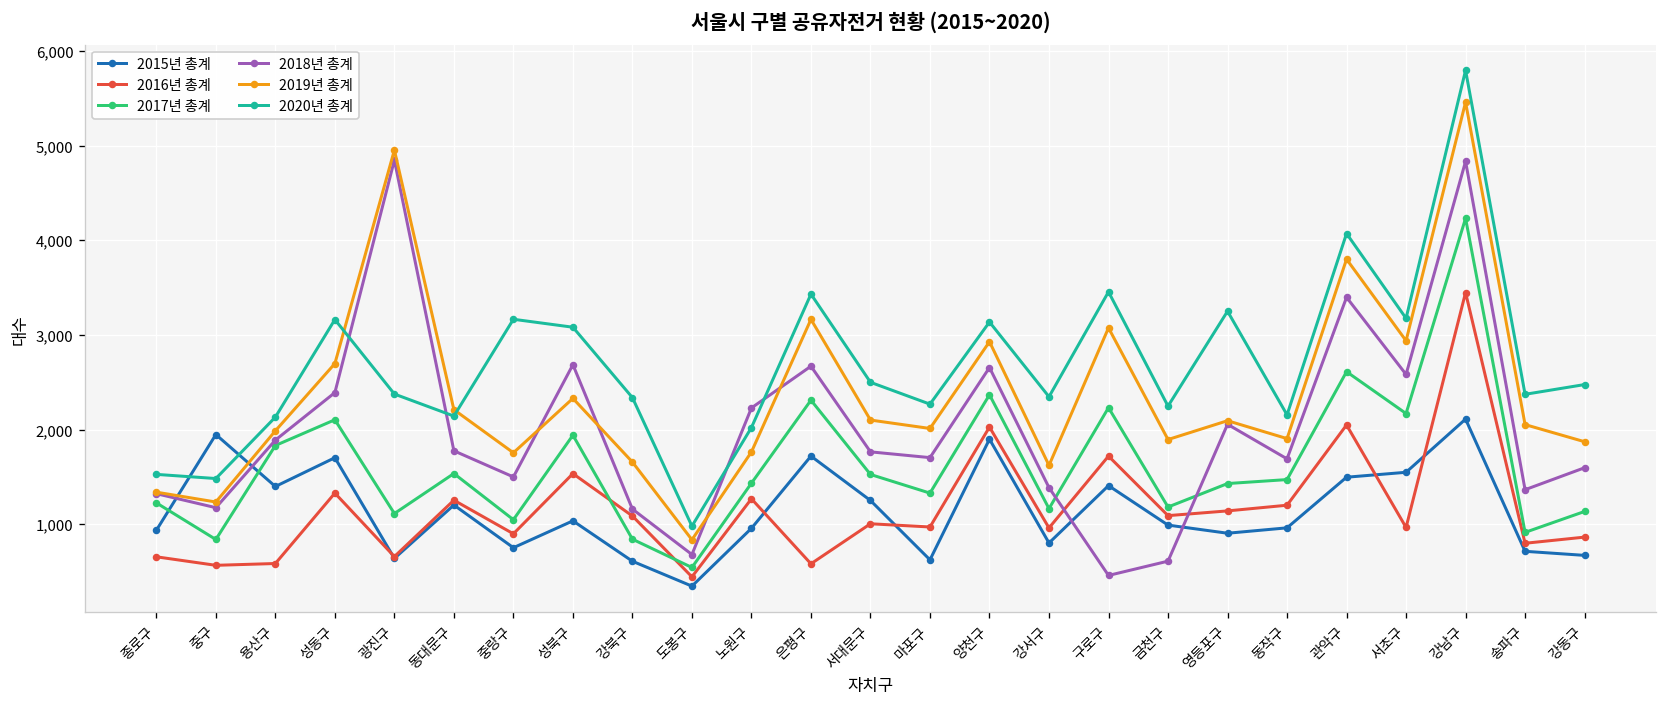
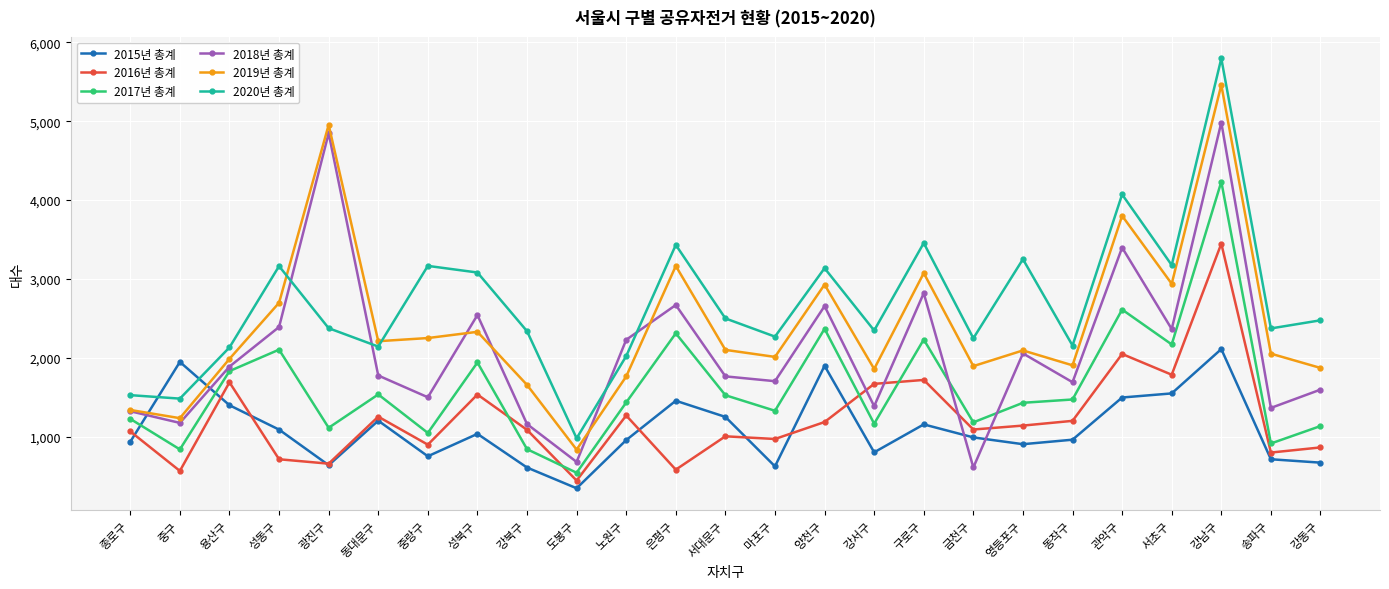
2016년 총계, 종로구: 700 -> 1,100
2016년 총계, 용산구: 600 -> 1,700
2015년 총계, 성동구: 1,700 -> 1,100
2016년 총계, 성동구: 1,300 -> 700
2019년 총계, 중랑구: 1,800 -> 2,300
2018년 총계, 성북구: 2,700 -> 2,500
2015년 총계, 은평구: 1,700 -> 1,500
2016년 총계, 양천구: 2,000 -> 1,200
2016년 총계, 강서구: 1,000 -> 1,700
2019년 총계, 강서구: 1,600 -> 1,900
2015년 총계, 구로구: 1,400 -> 1,200
2018년 총계, 구로구: 500 -> 2,800
2016년 총계, 서초구: 1,000 -> 1,800
2018년 총계, 서초구: 2,600 -> 2,400
2018년 총계, 강남구: 4,800 -> 5,000
